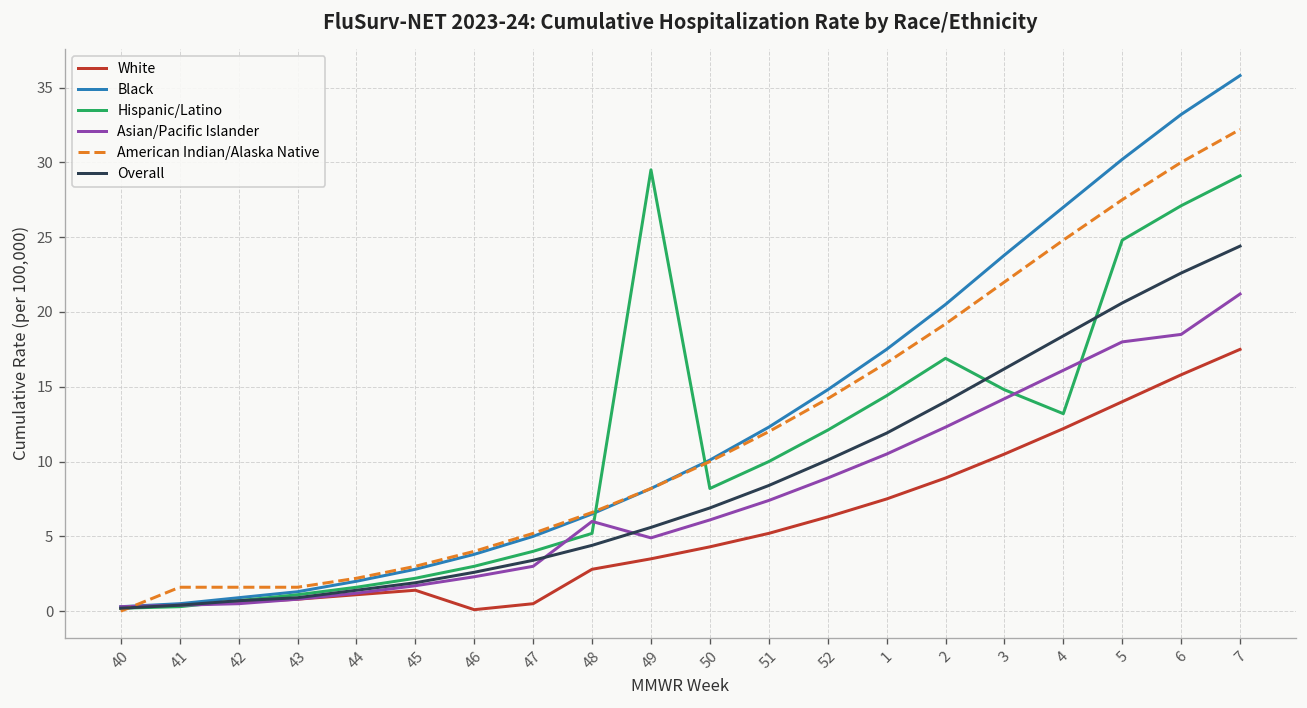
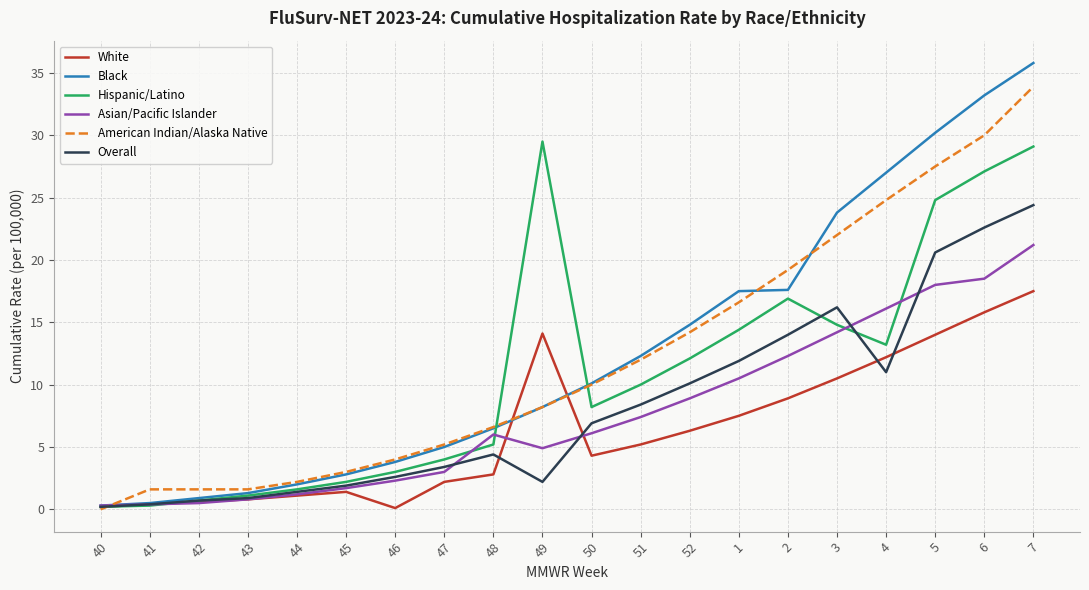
White, 47: 0.5 -> 2.2
White, 49: 3.5 -> 14.1
Overall, 49: 5.6 -> 2.2
Black, 2: 20.5 -> 17.6
Overall, 4: 18.4 -> 11.0
American Indian/Alaska Native, 7: 32.2 -> 33.9
